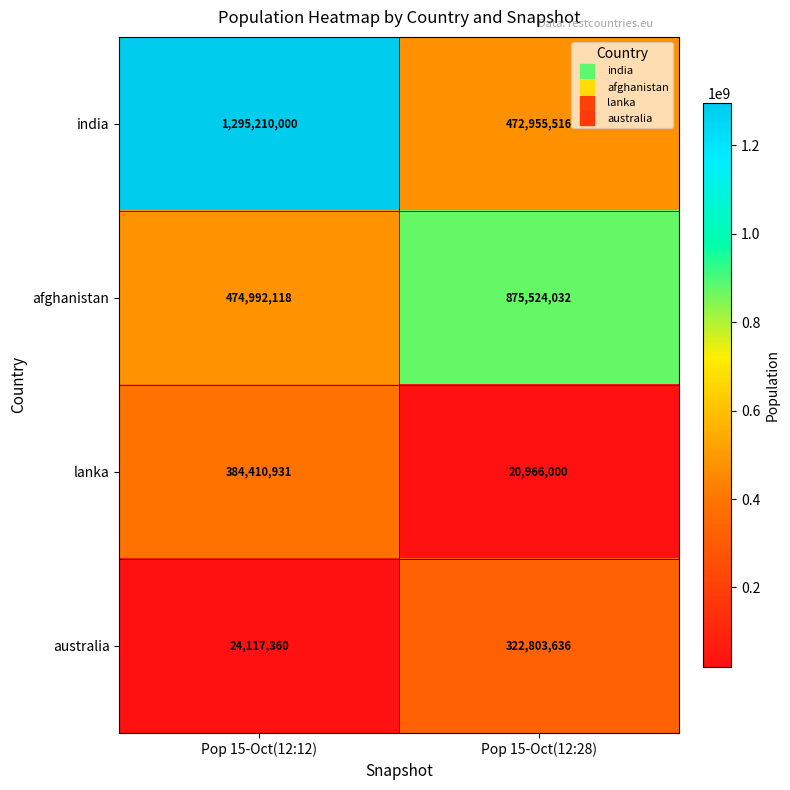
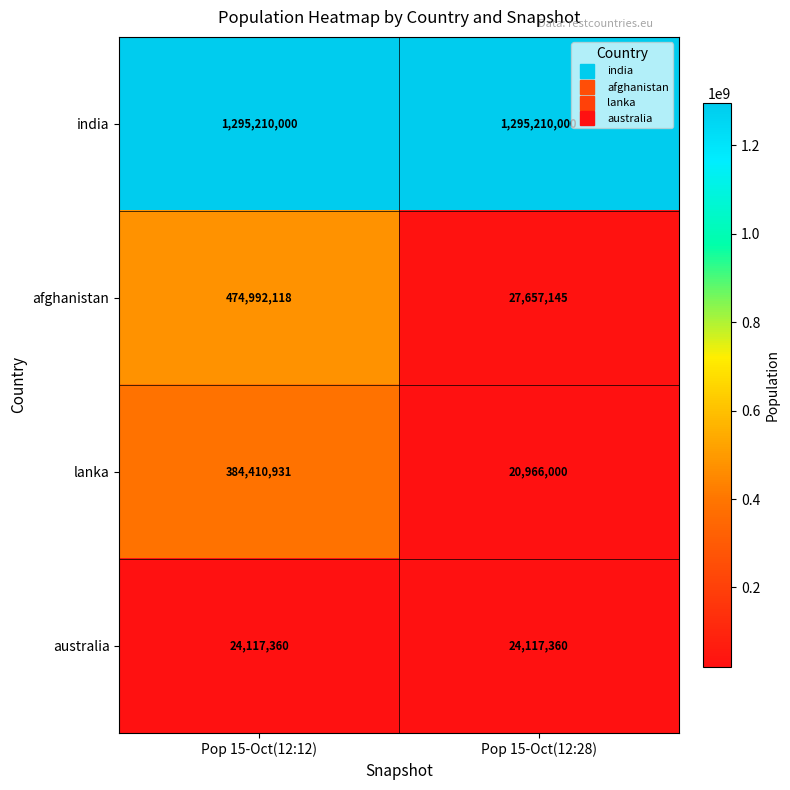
india, Pop 15-Oct(12:28): 472,955,516 -> 1,295,210,000
afghanistan, Pop 15-Oct(12:28): 875,524,032 -> 27,657,145
australia, Pop 15-Oct(12:28): 322,803,636 -> 24,117,360
